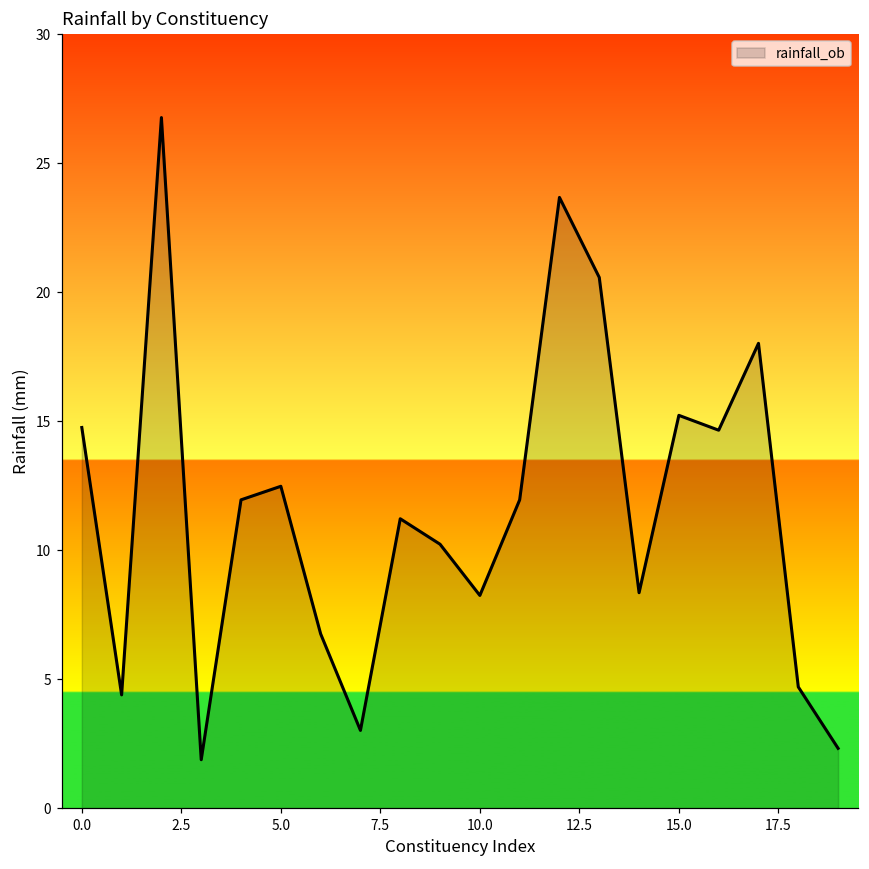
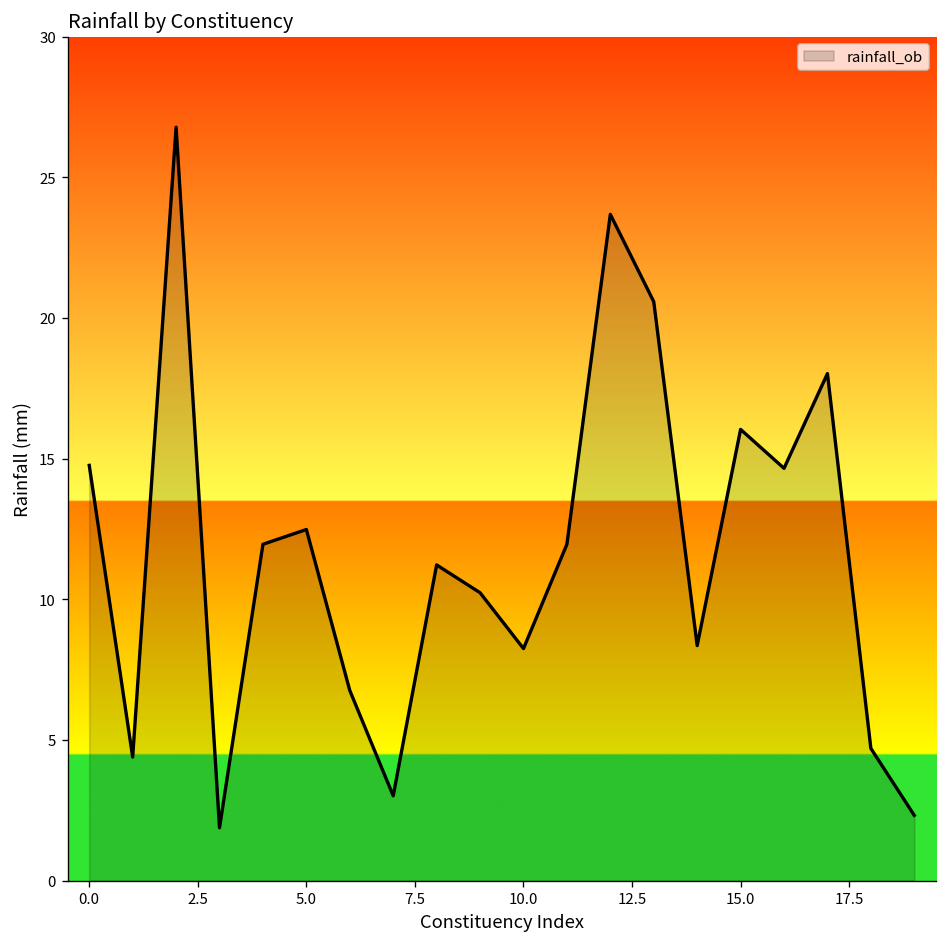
15.0: 15.2 -> 16.0
